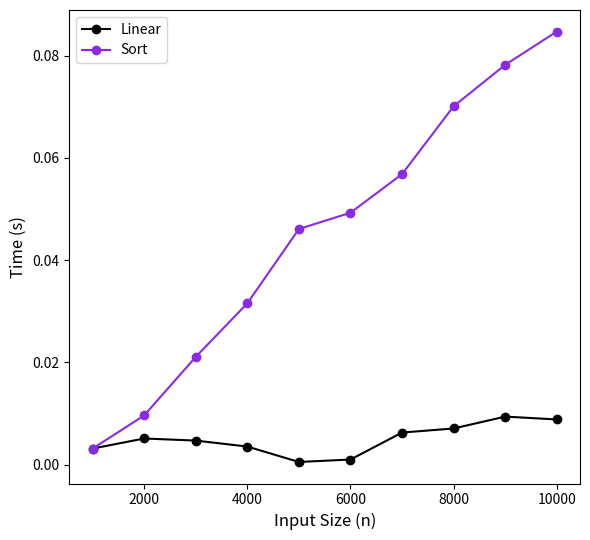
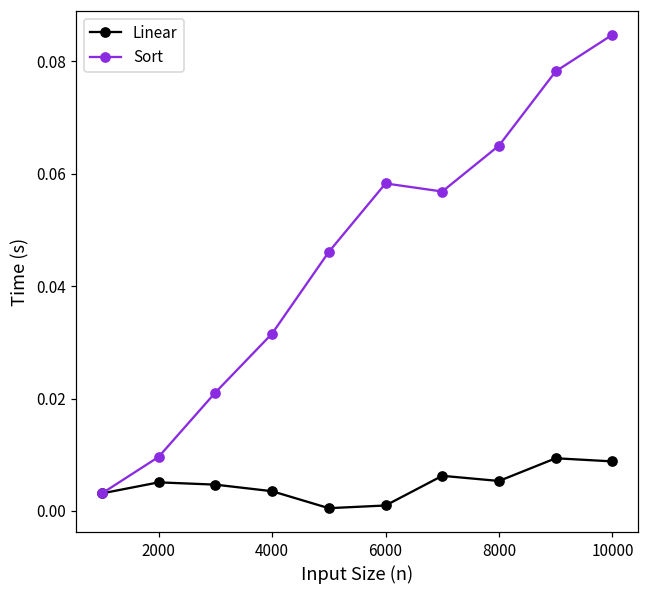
Sort, 6000: 0.049 -> 0.058
Linear, 8000: 0.007 -> 0.005
Sort, 8000: 0.070 -> 0.065
